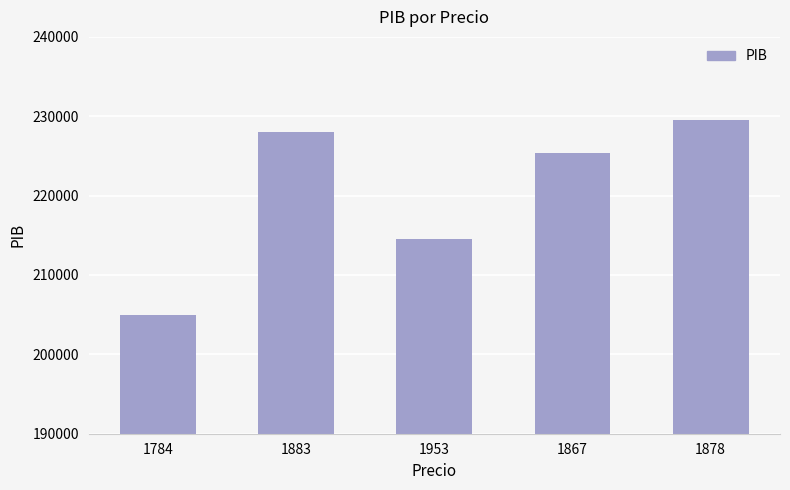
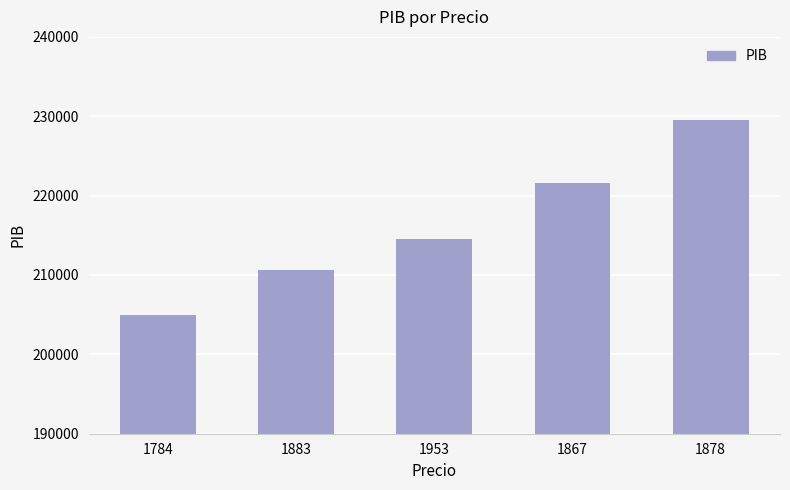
1883: 228000 -> 211000
1867: 225000 -> 222000
